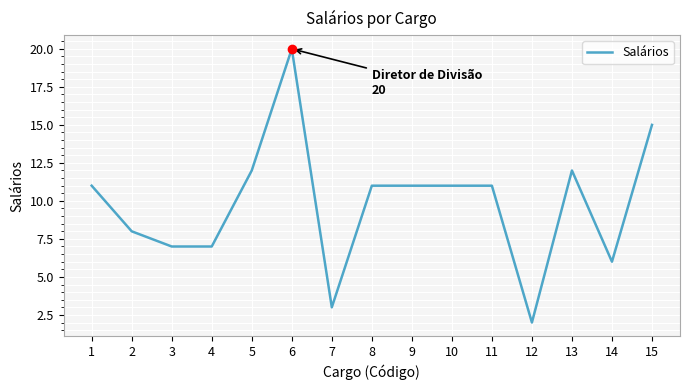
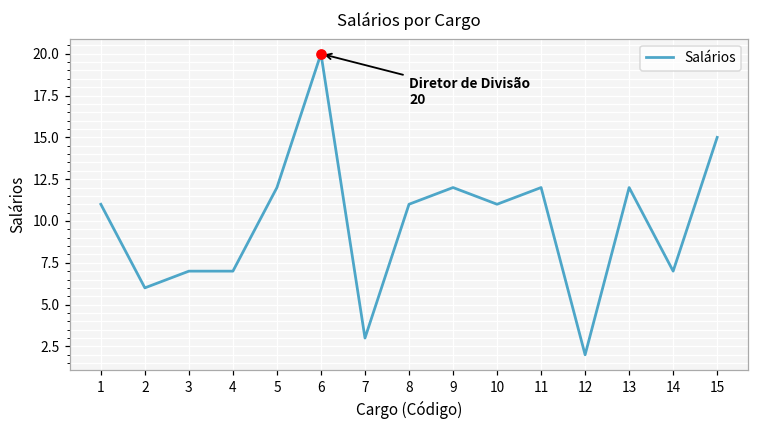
Salários, 2: 8 -> 6
Salários, 9: 11 -> 12
Salários, 11: 11 -> 12
Salários, 14: 6 -> 7
